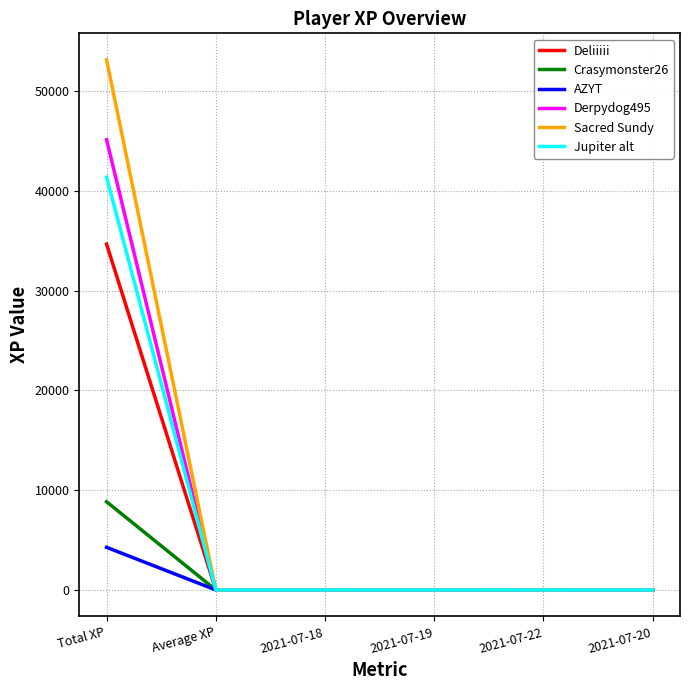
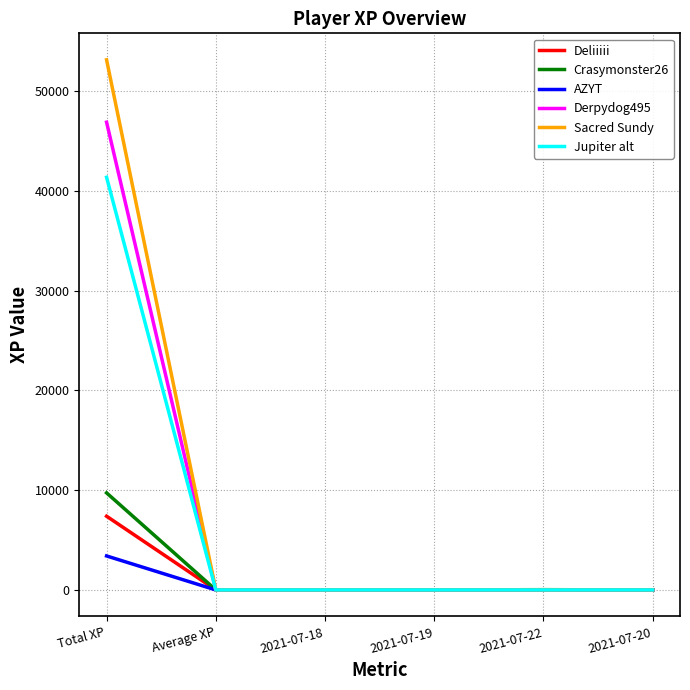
Deliiiii, Total XP: 35000 -> 7000
Crasymonster26, Total XP: 9000 -> 10000
AZYT, Total XP: 4000 -> 3000
Derpydog495, Total XP: 45000 -> 47000
